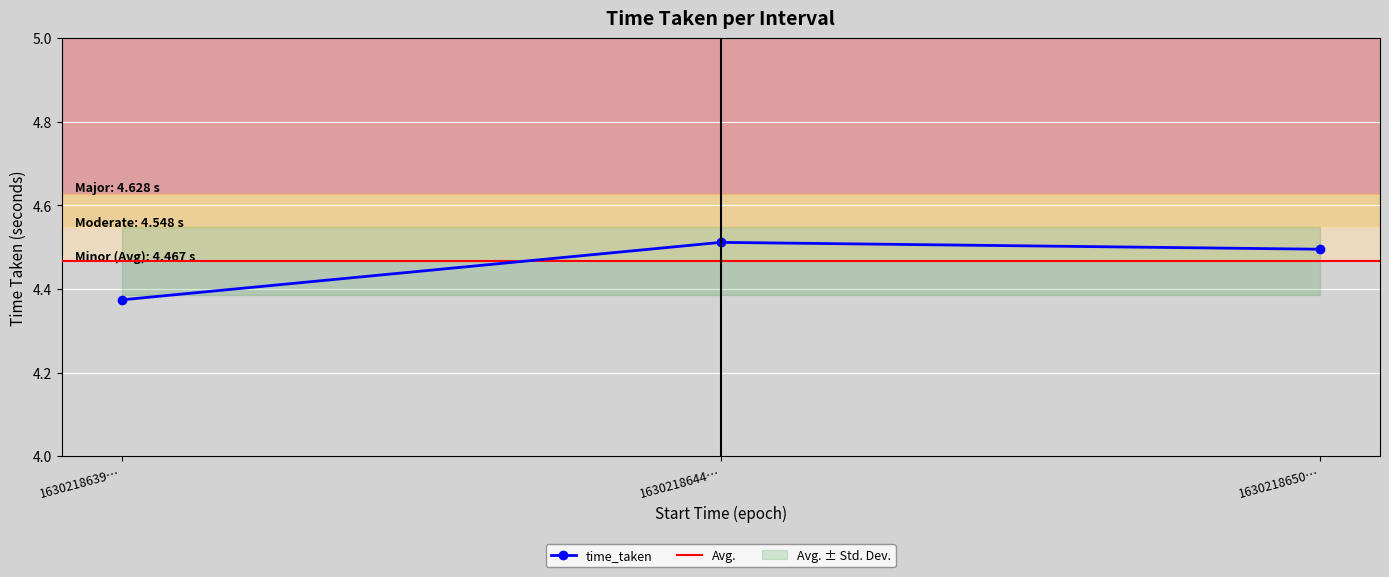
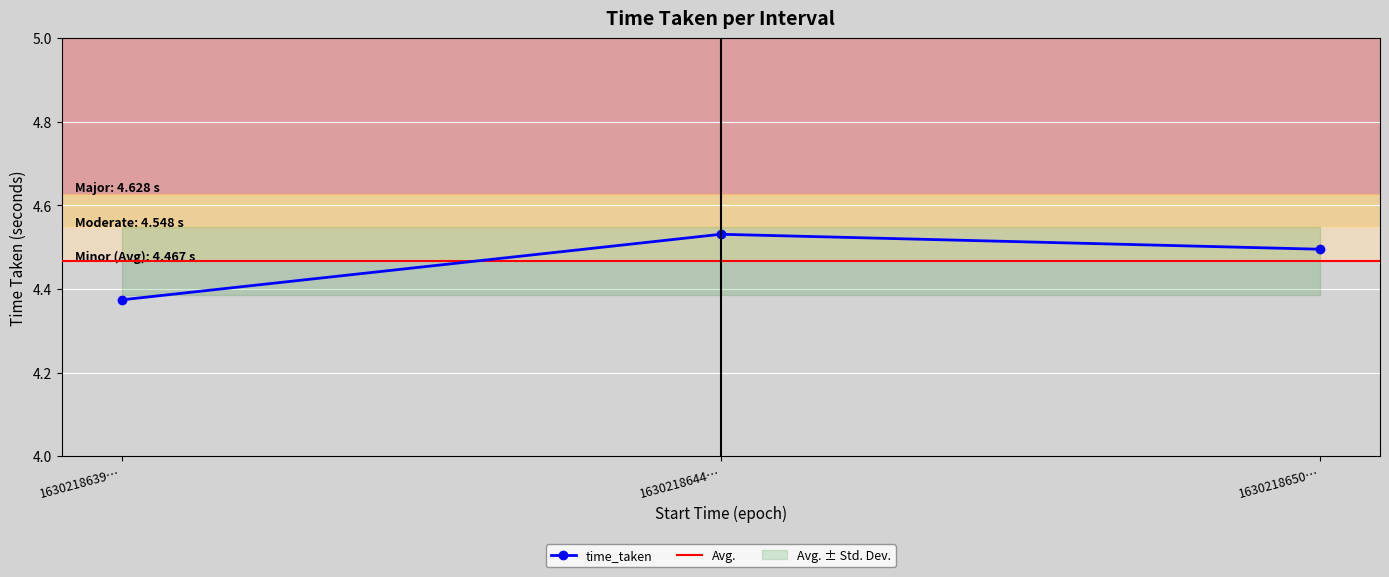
time_taken, 1630218644…: 4.51 -> 4.53
